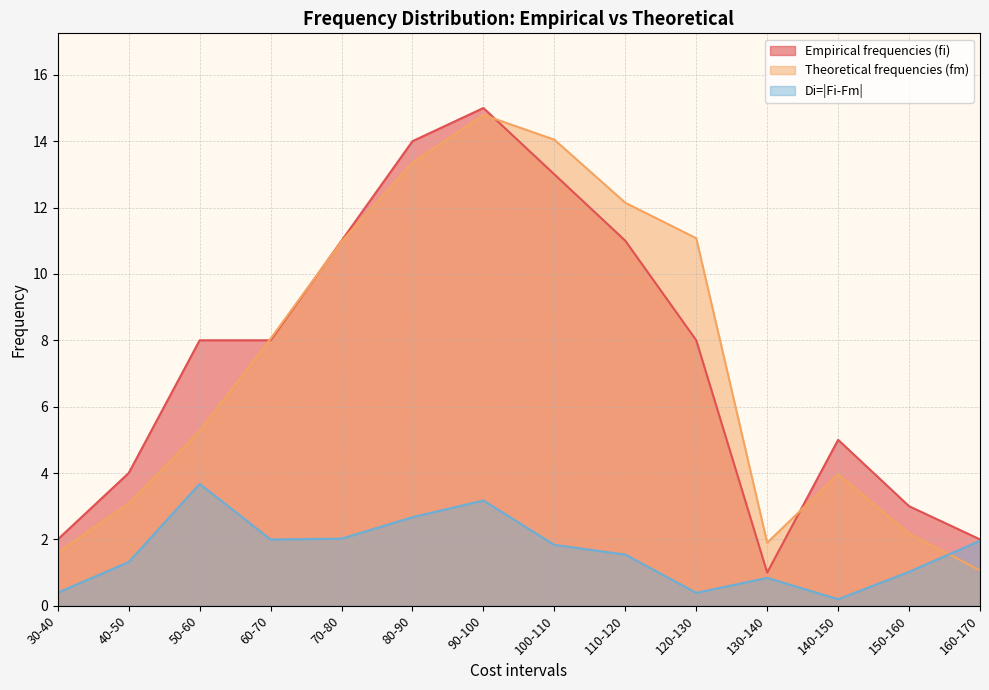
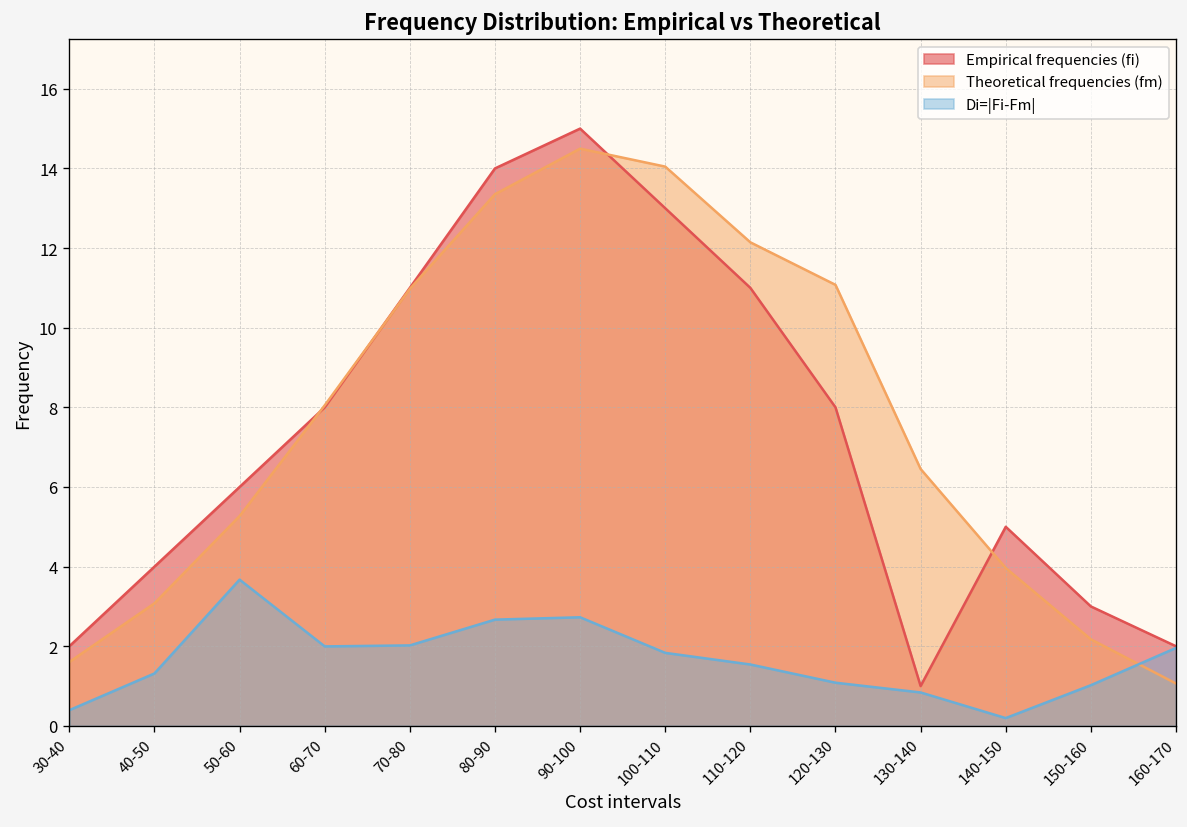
Empirical frequencies (fi), 50-60: 8 -> 6
Theoretical frequencies (fm), 90-100: 14.8 -> 14.5
Di=|Fi-Fm|, 90-100: 3.2 -> 2.7
Di=|Fi-Fm|, 120-130: 0.4 -> 1.1
Theoretical frequencies (fm), 130-140: 1.9 -> 6.5
